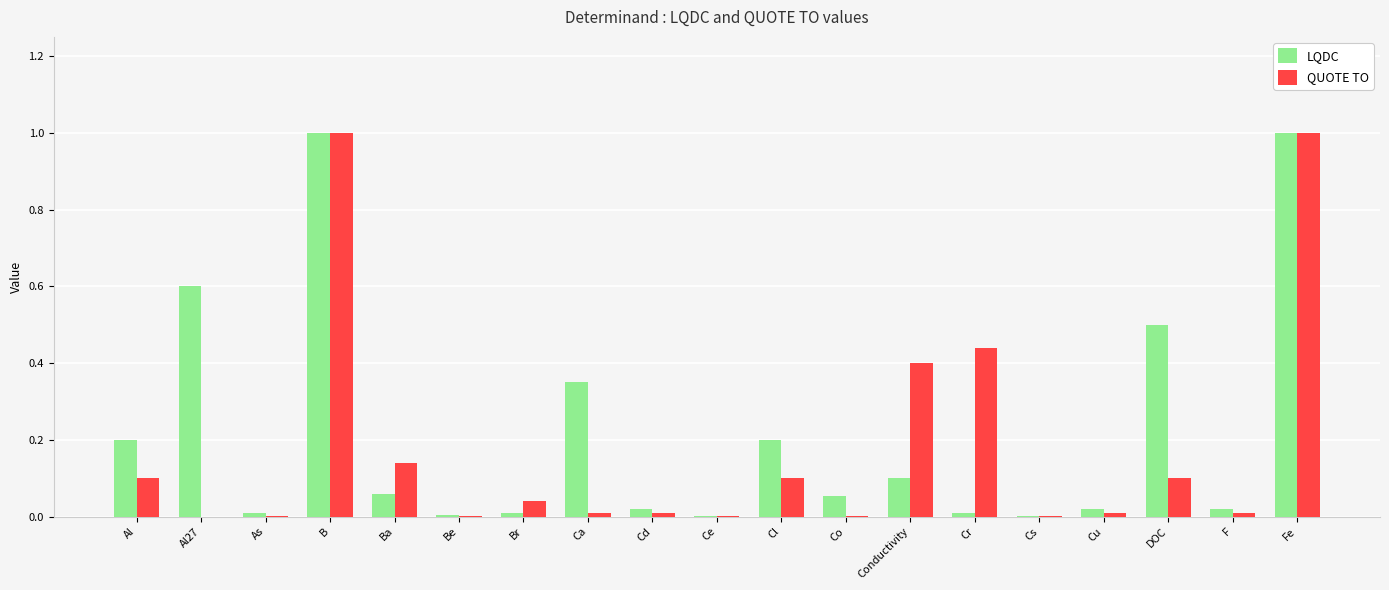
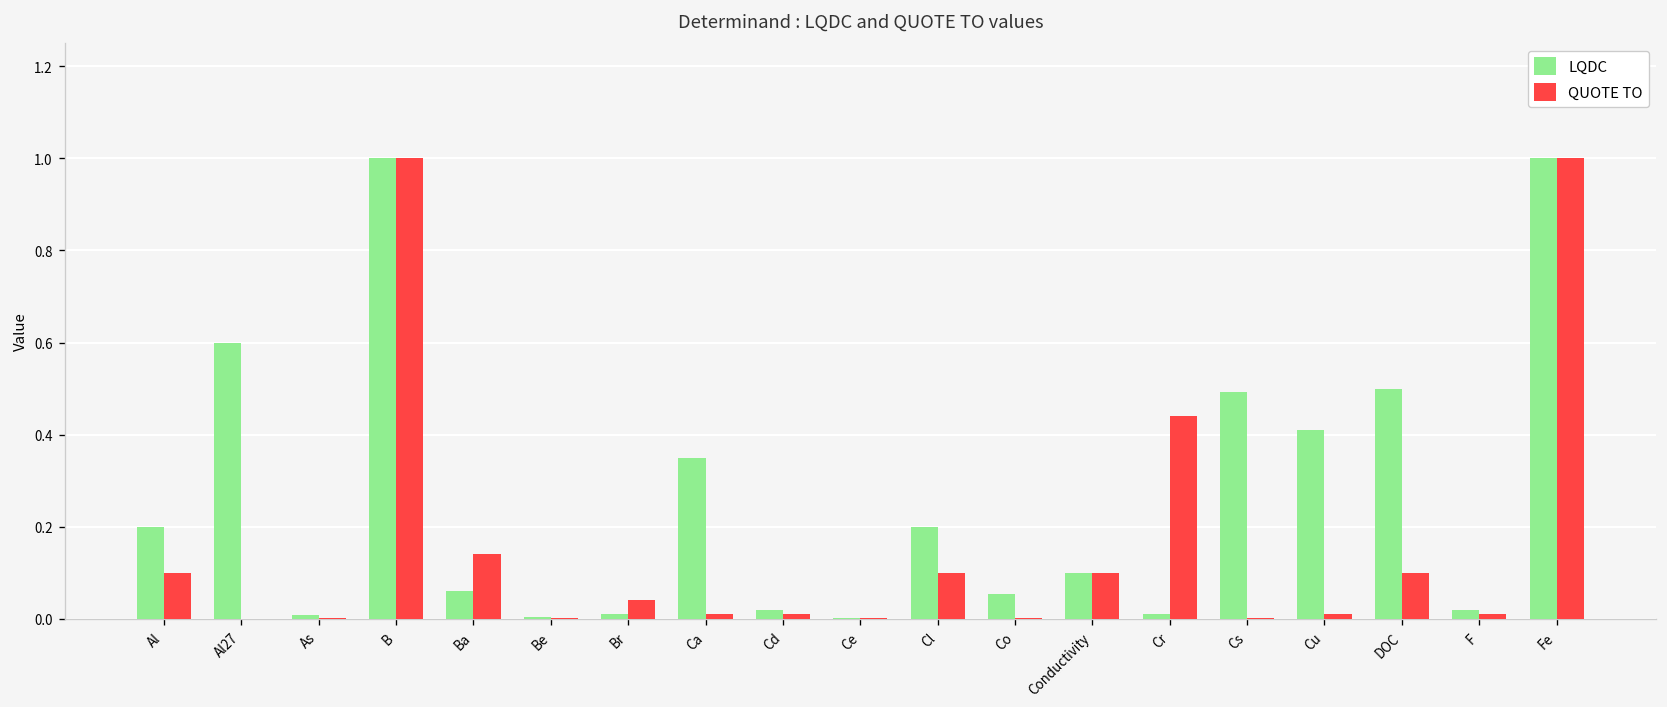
QUOTE TO, Conductivity: 0.4 -> 0.1
LQDC, Cs: 0.00 -> 0.49
LQDC, Cu: 0.02 -> 0.41
